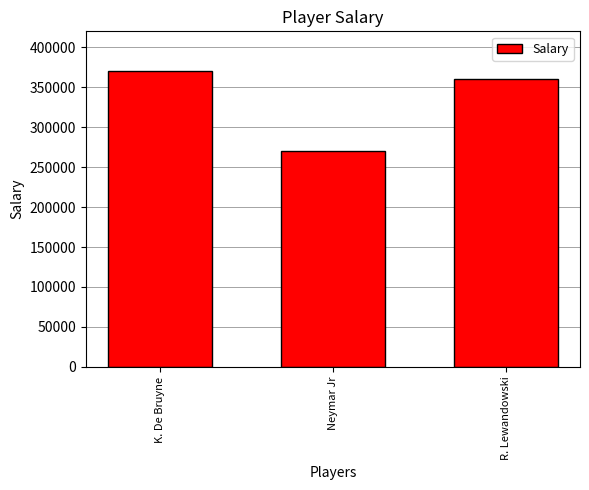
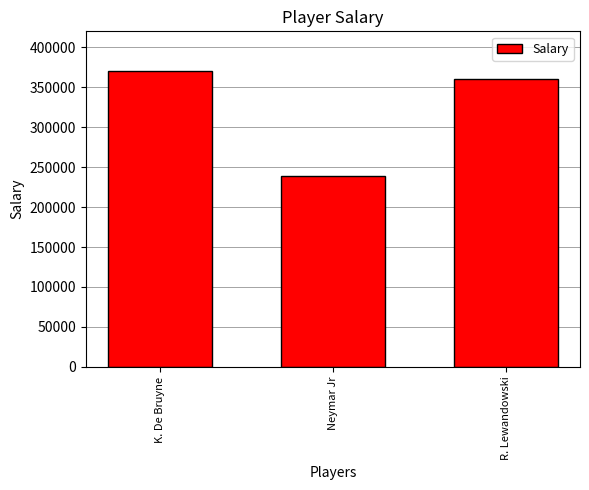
Neymar Jr: 270000 -> 240000
